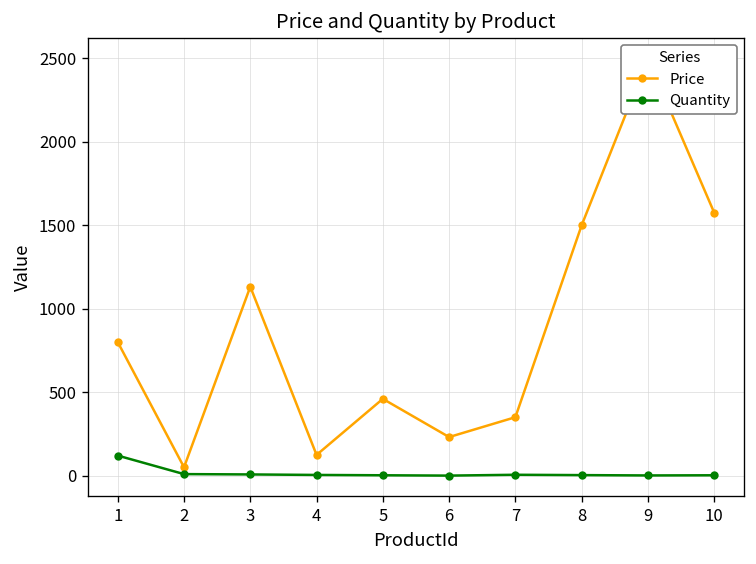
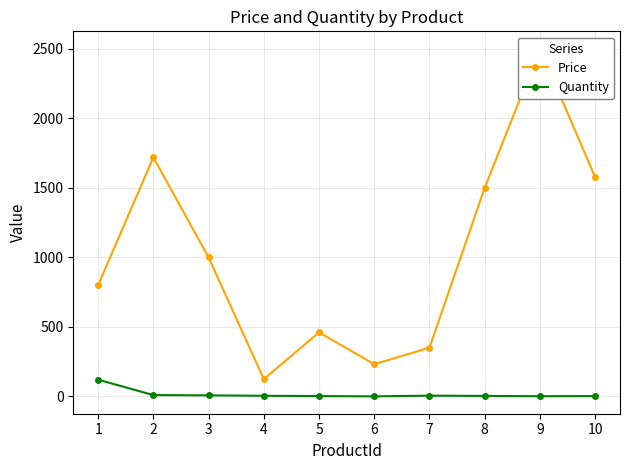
Price, 2: 50 -> 1720
Price, 3: 1130 -> 1000
